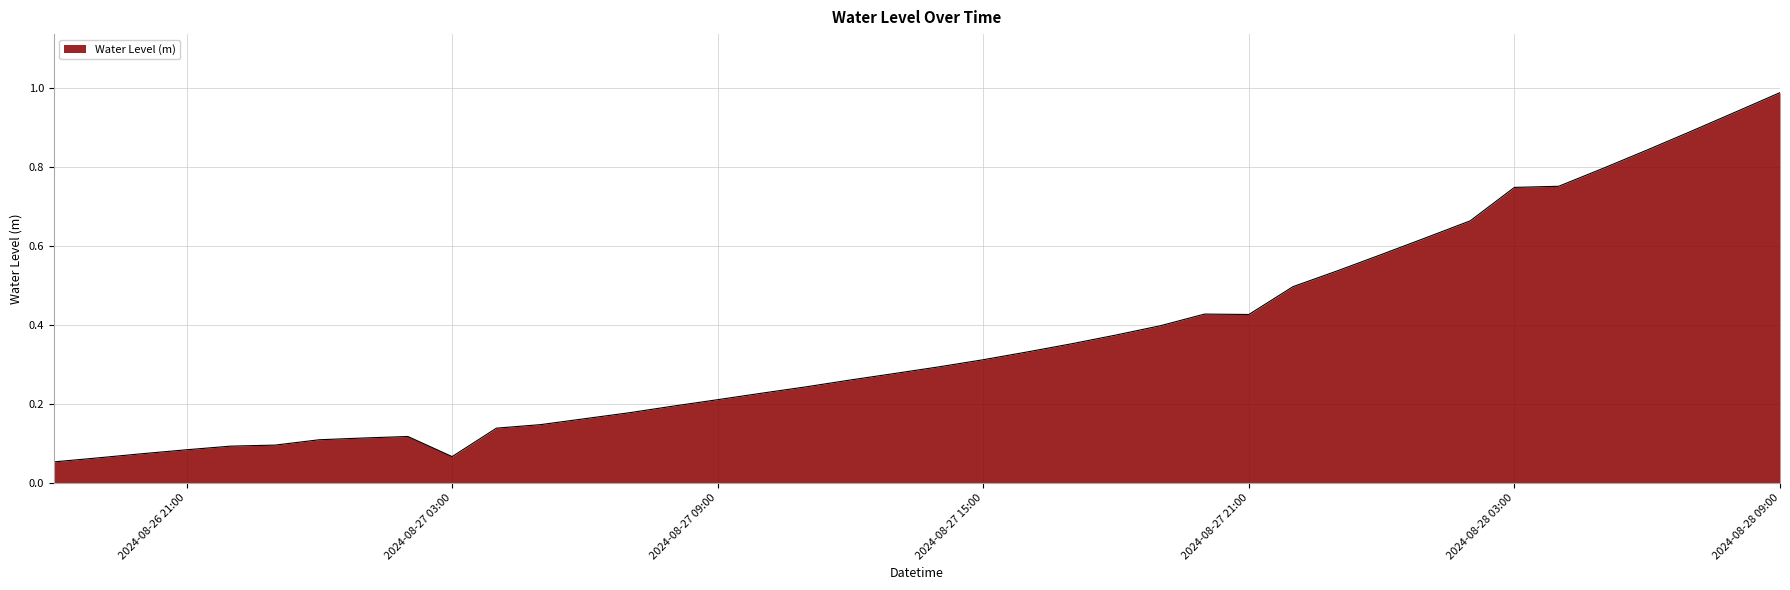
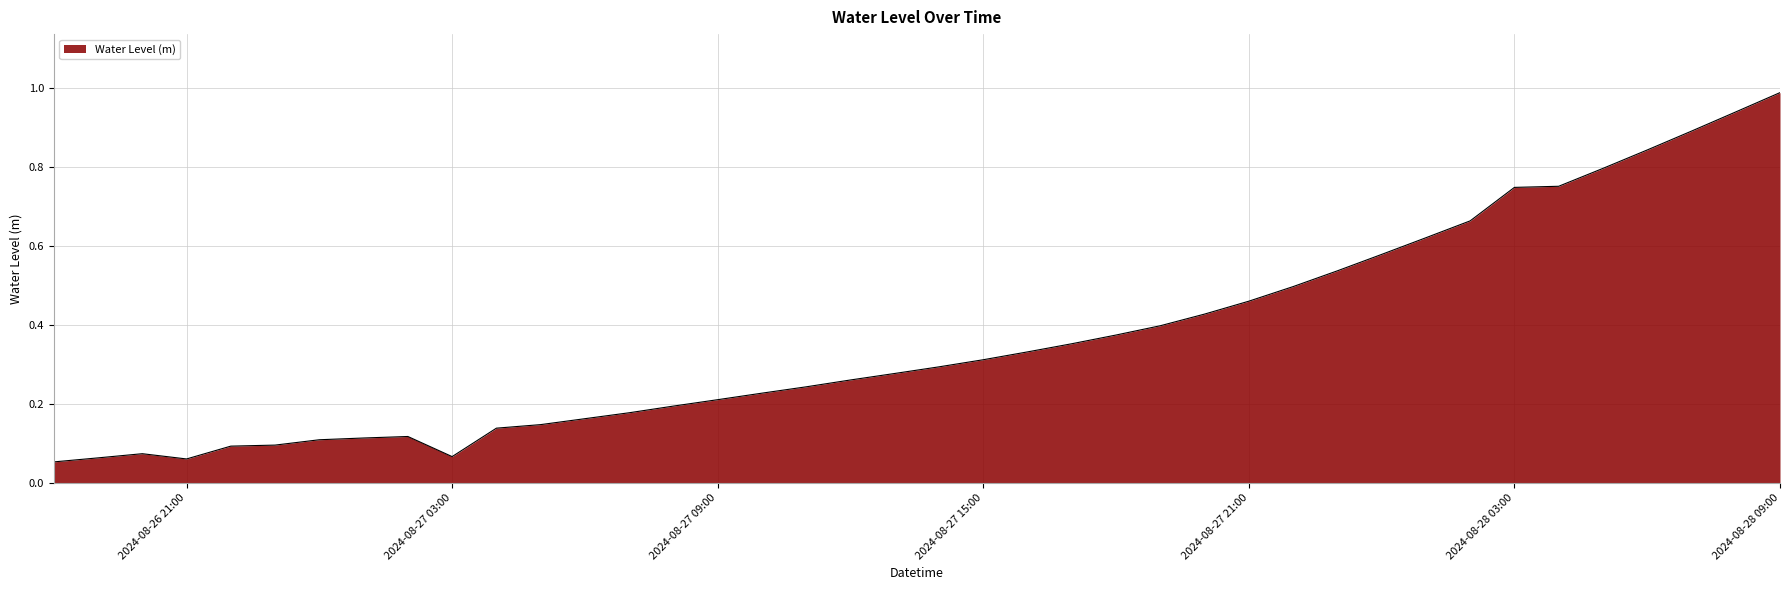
2024-08-26 21:00: 0.08 -> 0.06
2024-08-27 21:00: 0.43 -> 0.46
